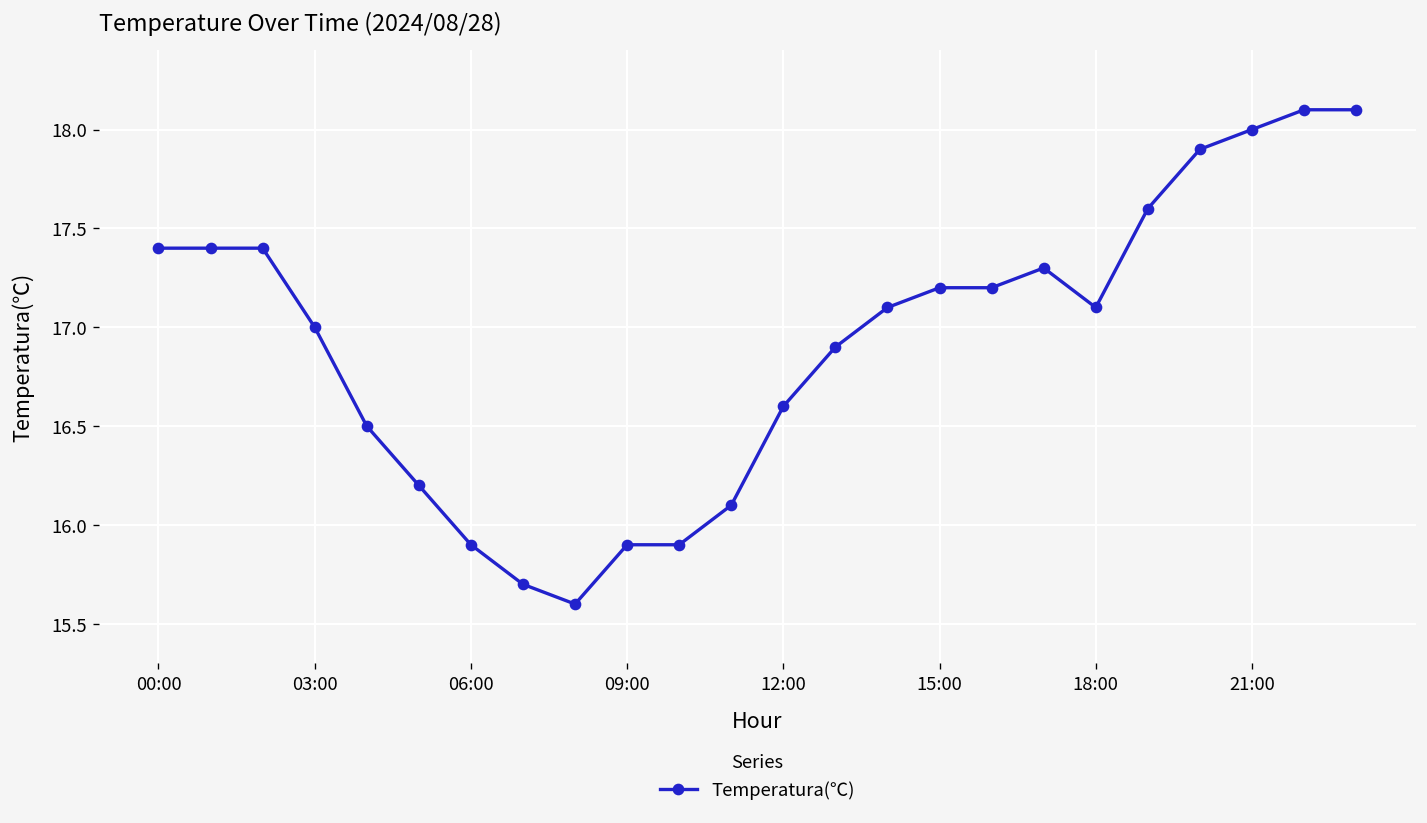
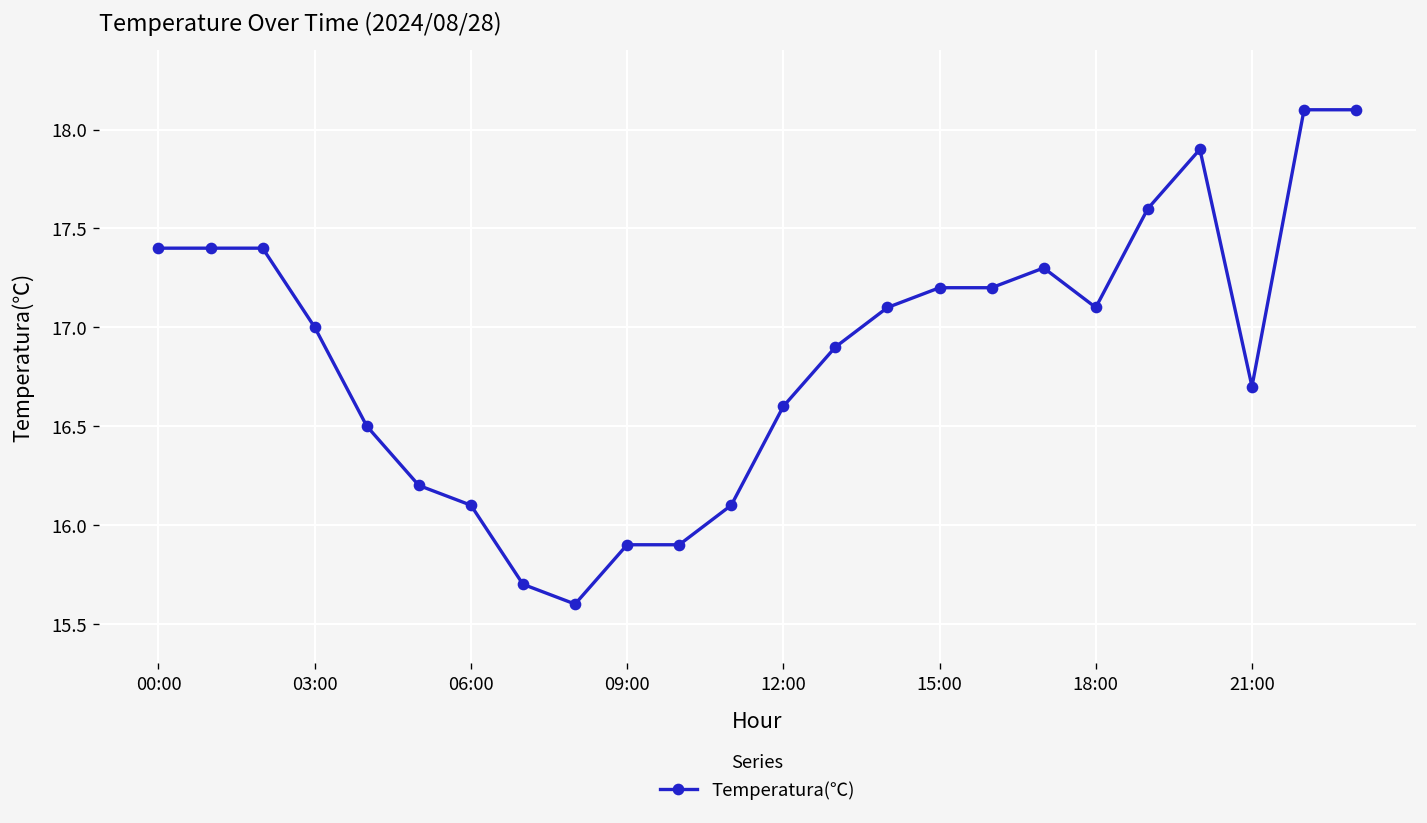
06:00: 15.9 -> 16.1
21:00: 18.0 -> 16.7
